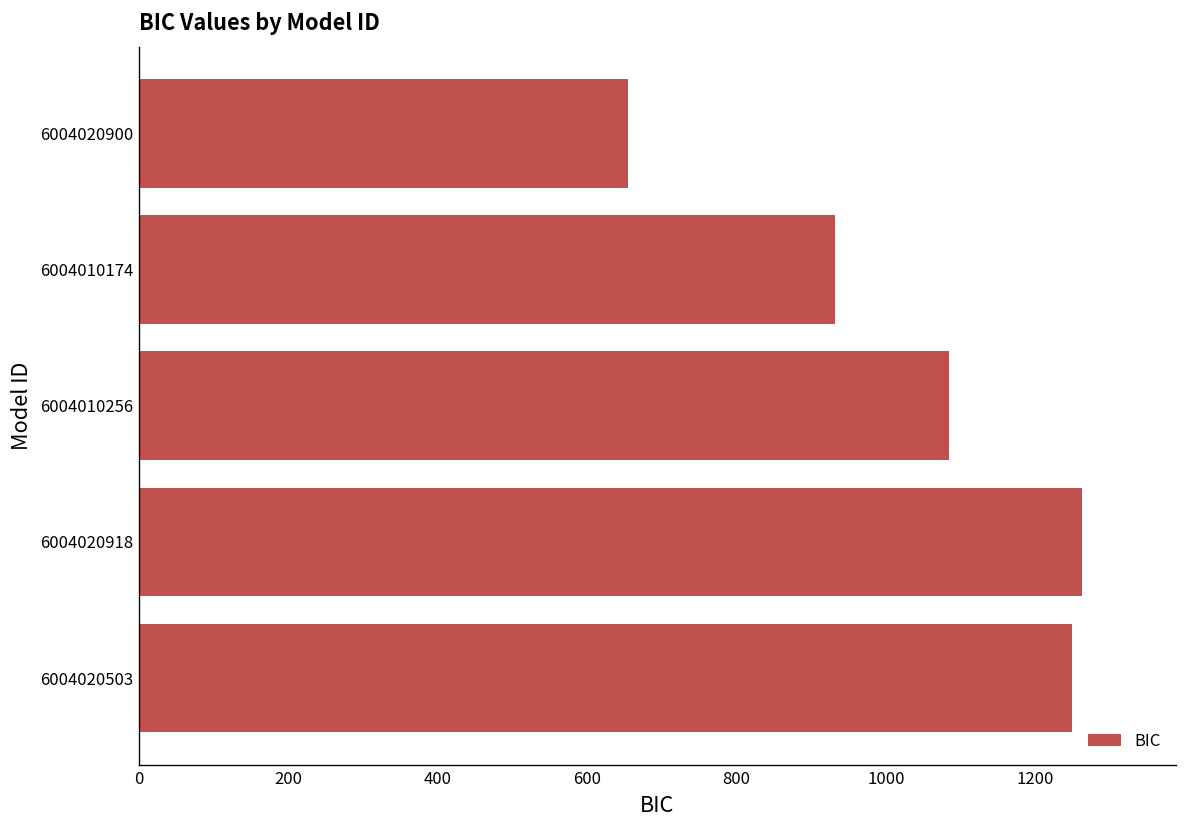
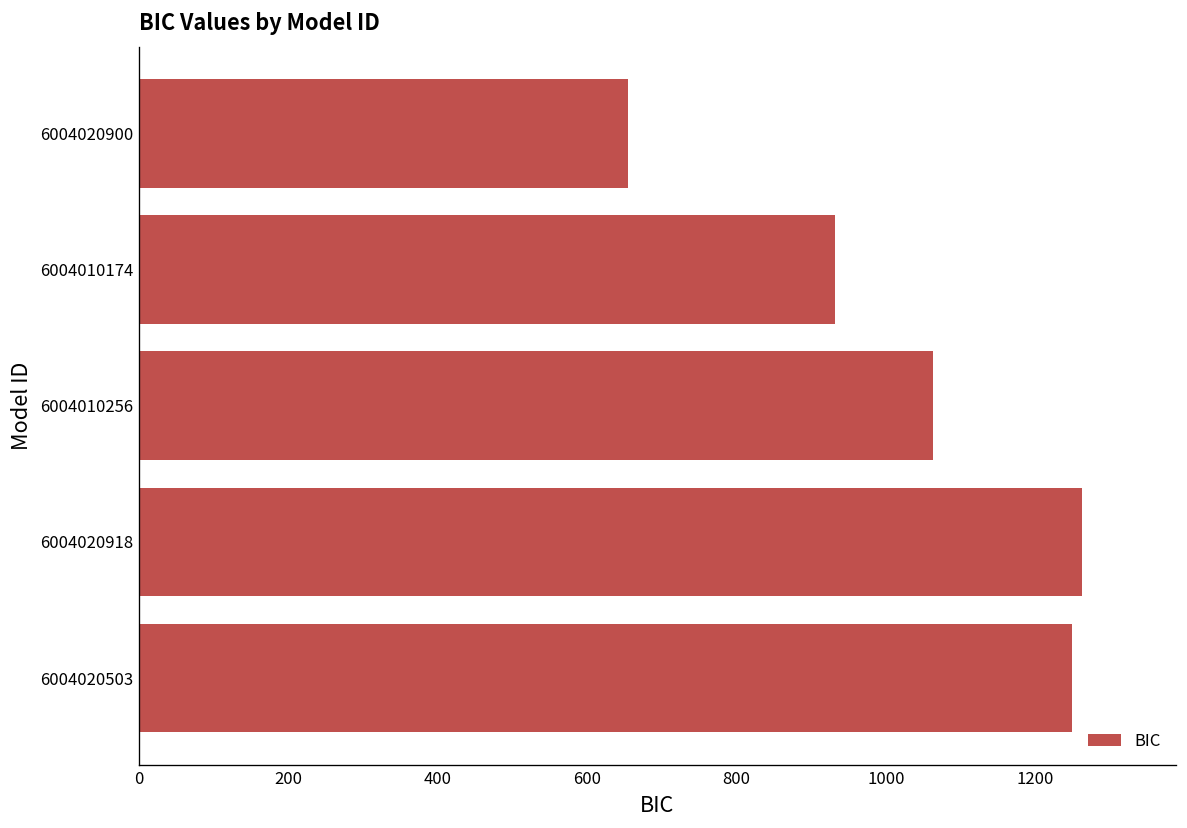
6004010256: 1080 -> 1060
